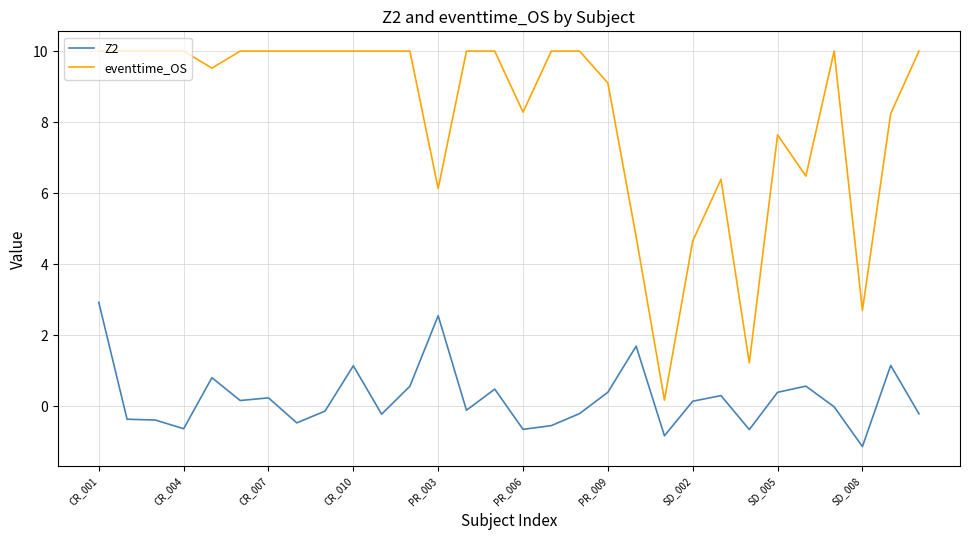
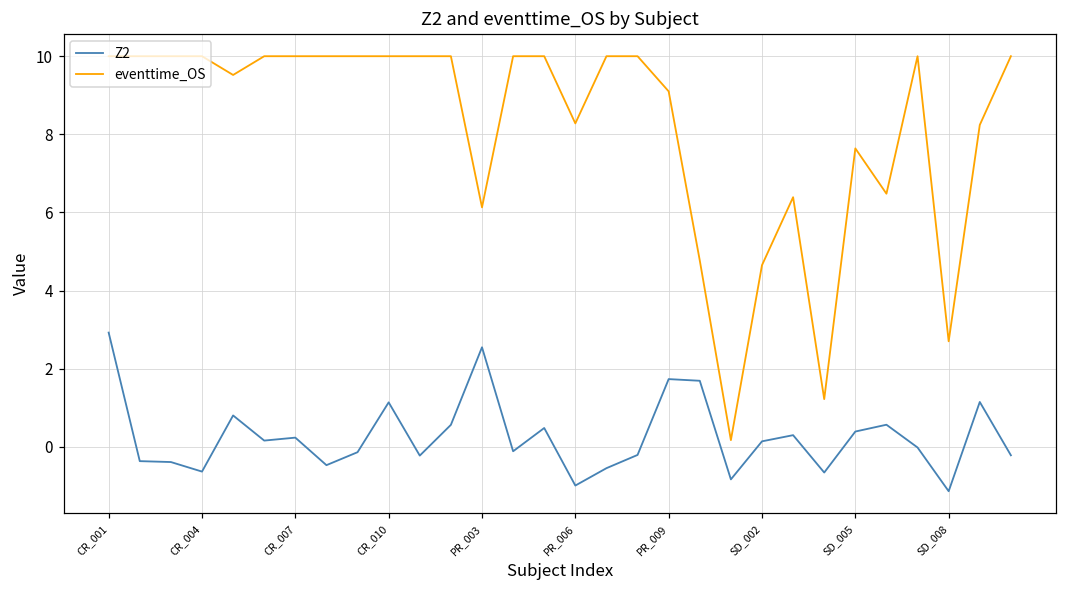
Z2, PR_006: -0.7 -> -1.0
Z2, PR_009: 0.4 -> 1.7
